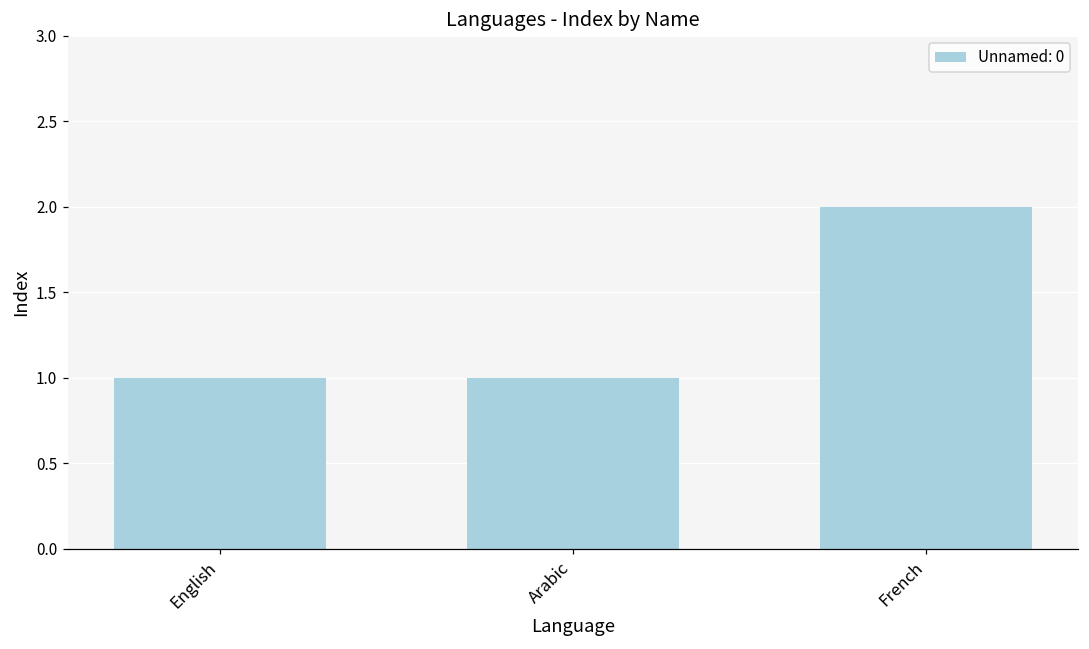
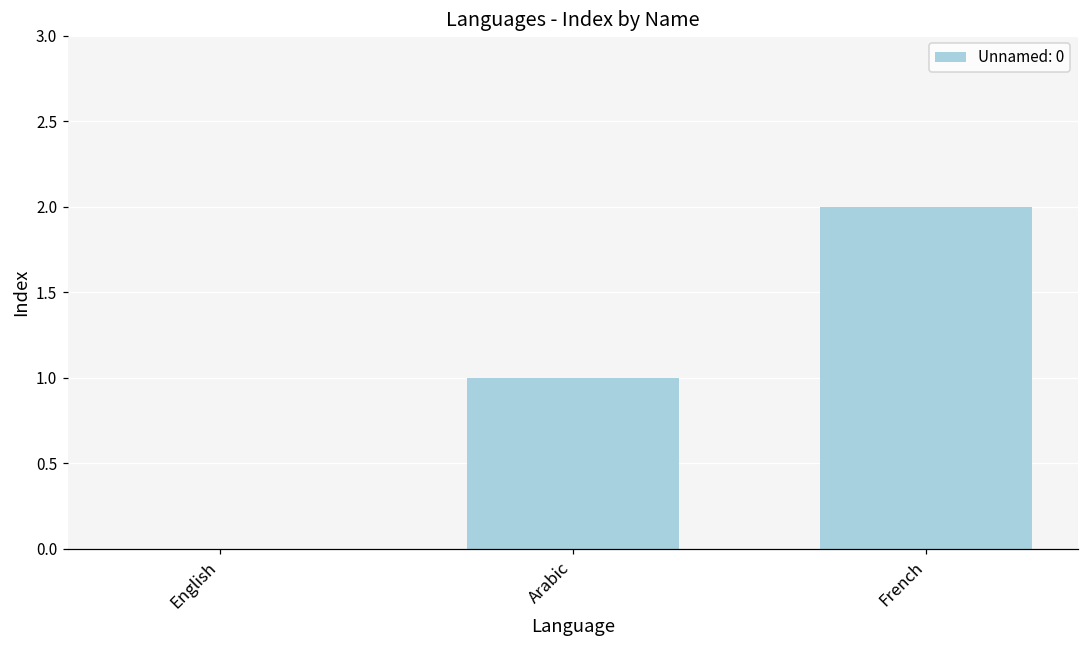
English: 1 -> 0
